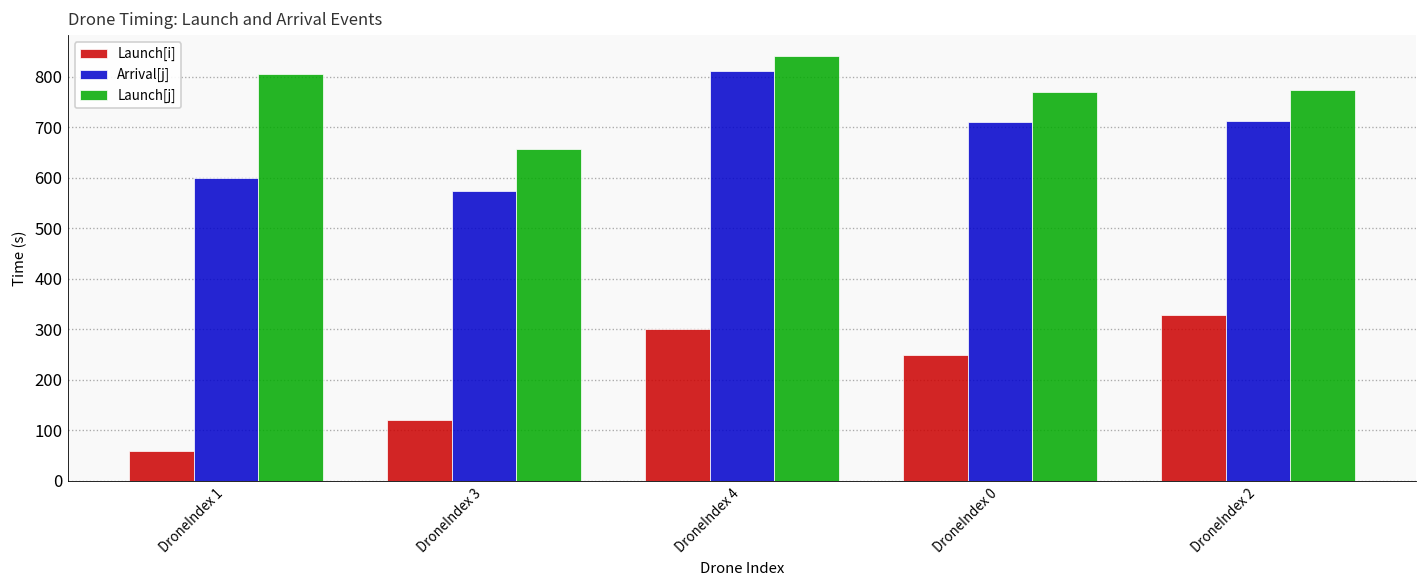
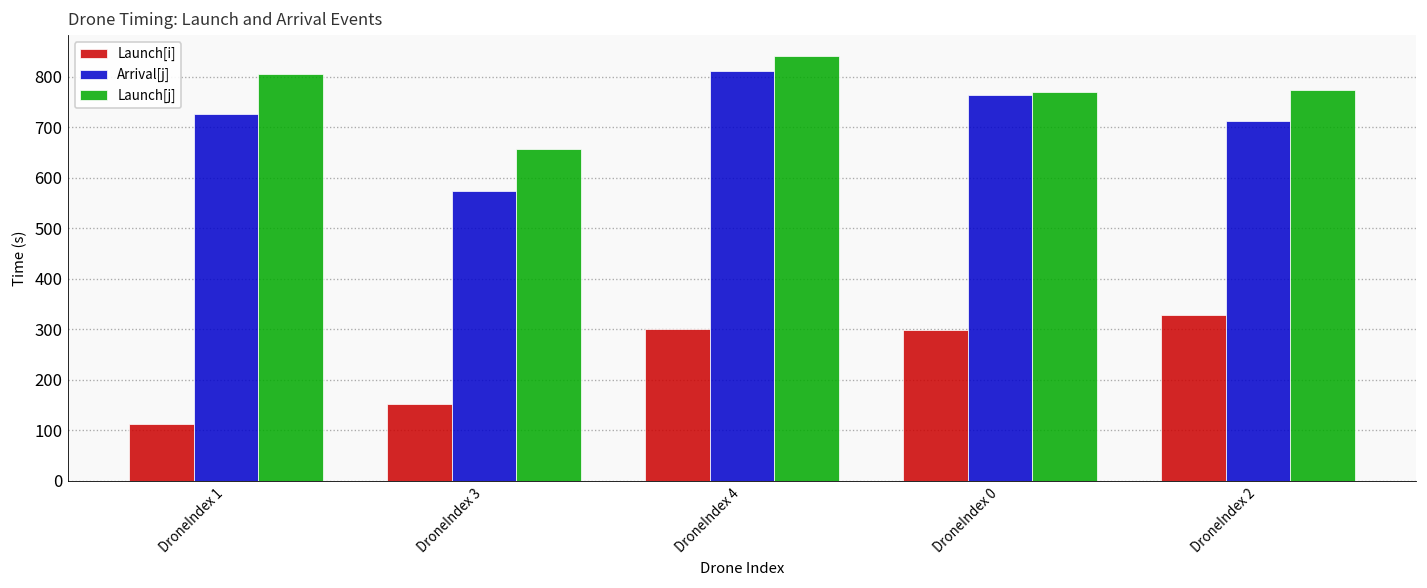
Launch[i], DroneIndex 1: 60 -> 110
Arrival[j], DroneIndex 1: 600 -> 730
Launch[i], DroneIndex 3: 120 -> 150
Launch[i], DroneIndex 0: 250 -> 300
Arrival[j], DroneIndex 0: 710 -> 760
